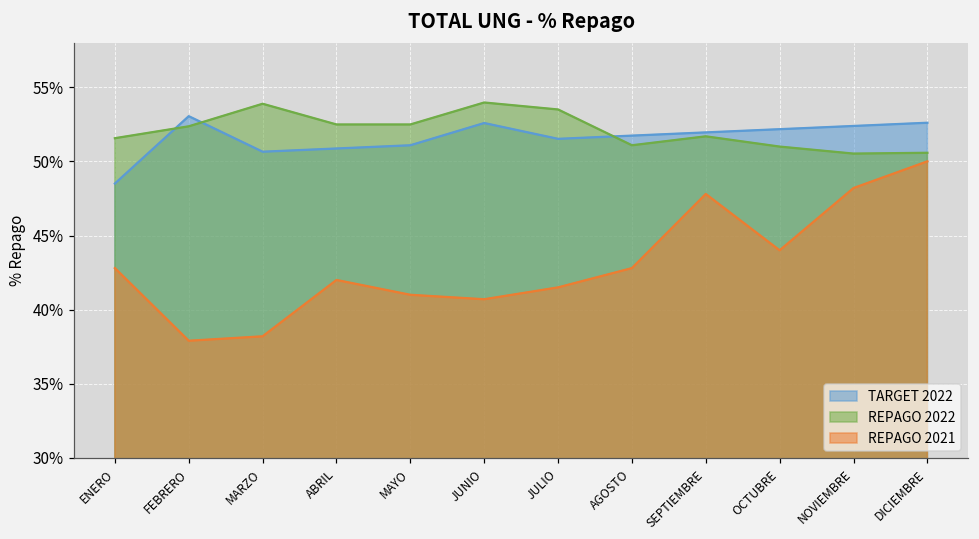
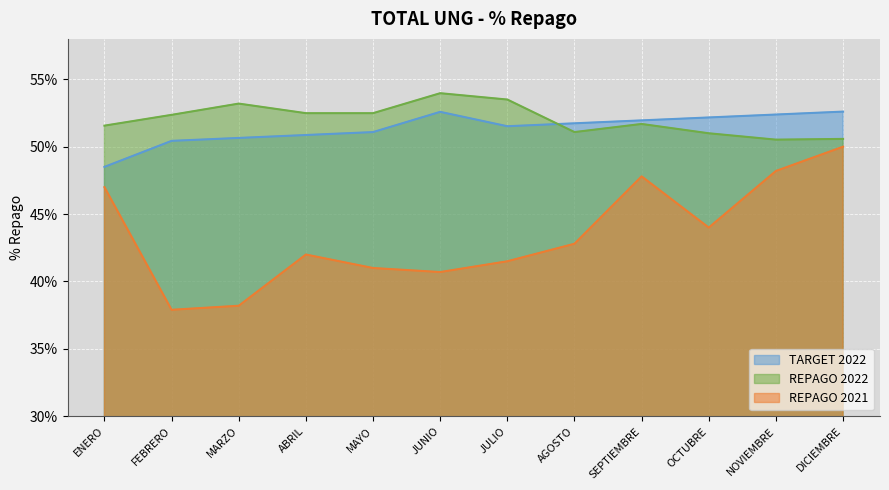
REPAGO 2021, ENERO: 42.8% -> 47.0%
TARGET 2022, FEBRERO: 53.0% -> 50.4%
REPAGO 2022, MARZO: 53.9% -> 53.2%
